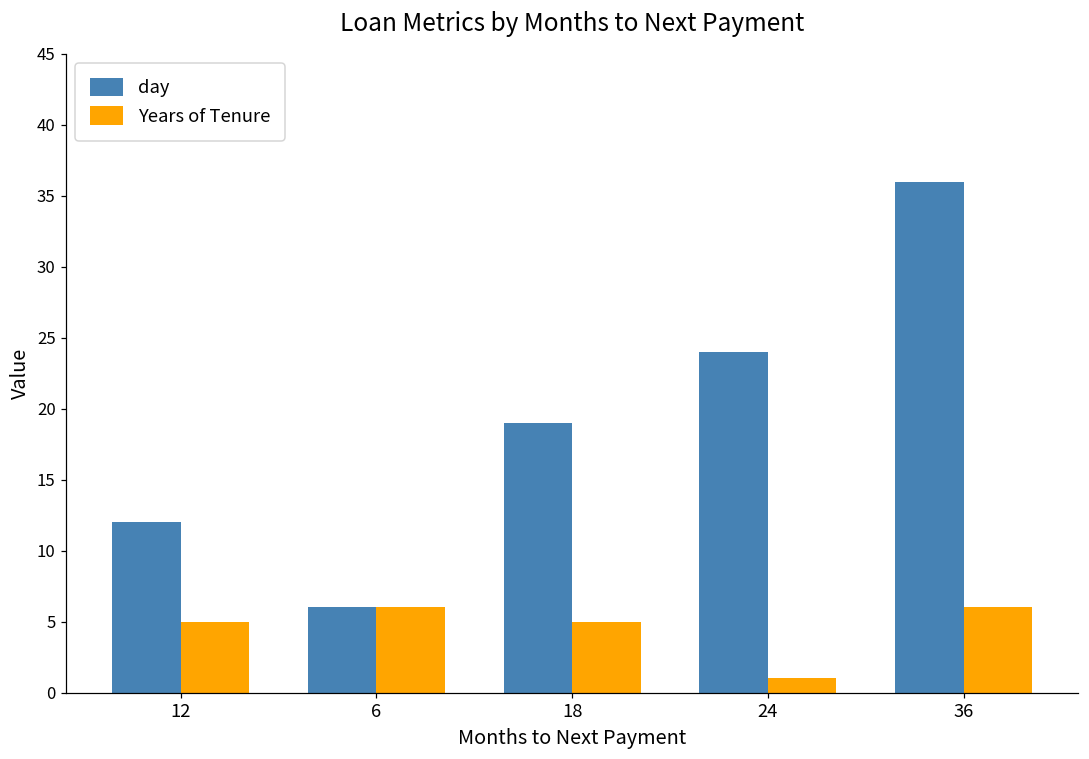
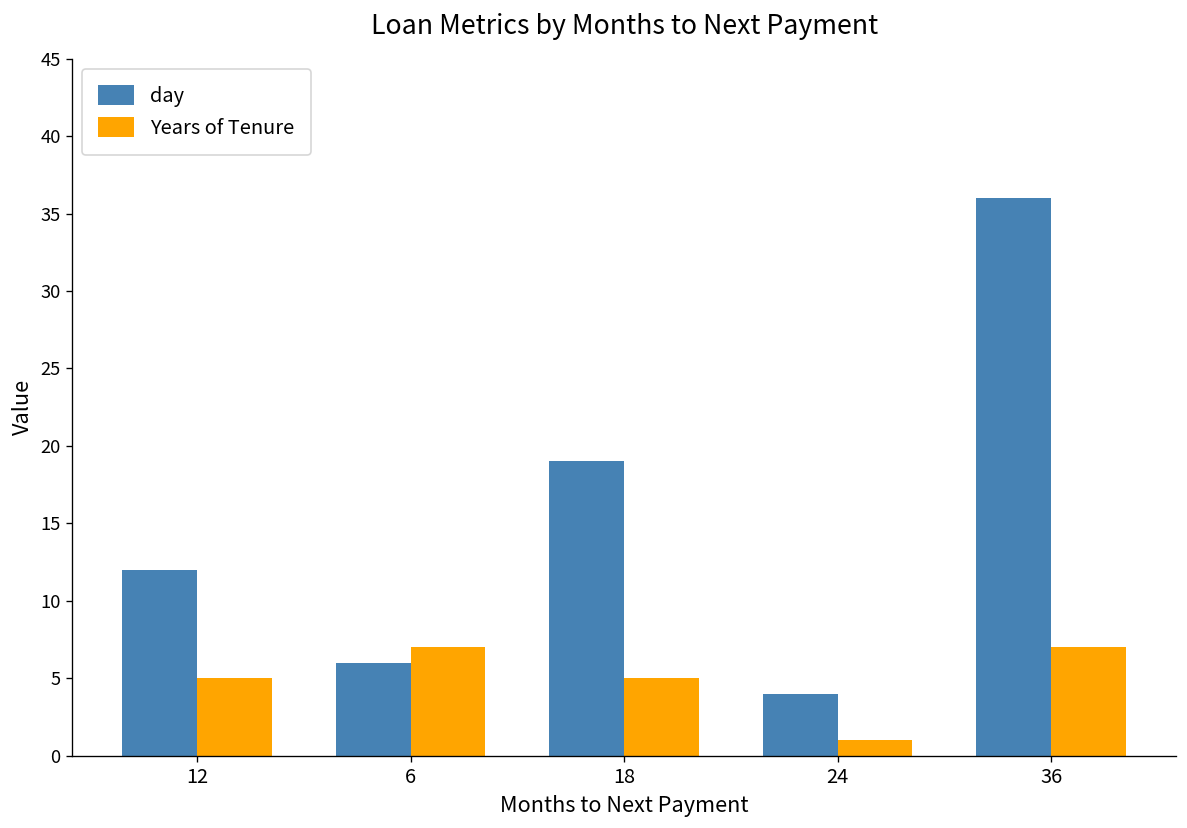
Years of Tenure, 6: 6 -> 7
day, 24: 24 -> 4
Years of Tenure, 36: 6 -> 7
